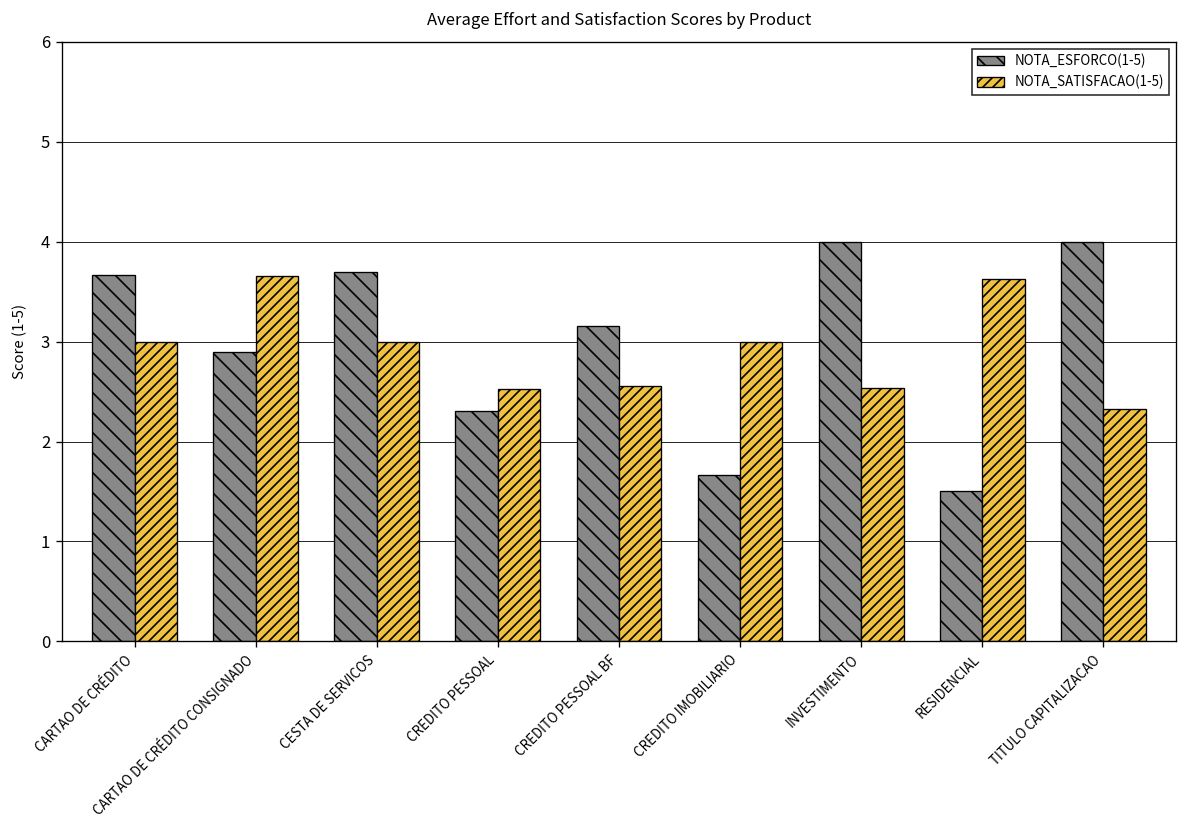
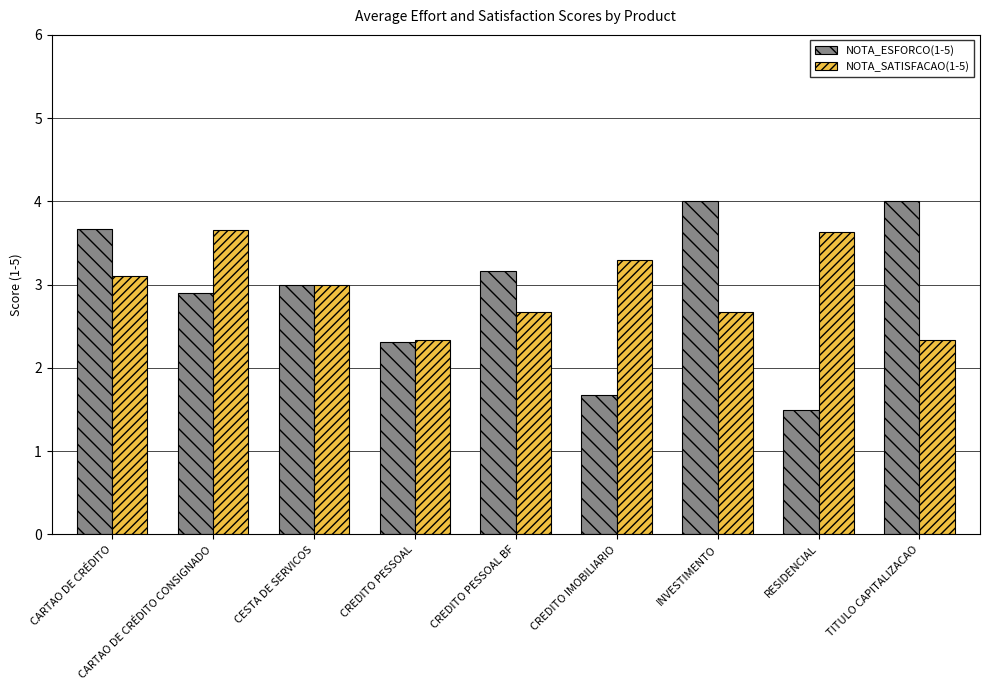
NOTA_SATISFACAO(1-5), CARTAO DE CRÉDITO: 3.0 -> 3.1
NOTA_ESFORCO(1-5), CESTA DE SERVICOS: 3.7 -> 3.0
NOTA_SATISFACAO(1-5), CREDITO PESSOAL: 2.5 -> 2.3
NOTA_SATISFACAO(1-5), CREDITO PESSOAL BF: 2.6 -> 2.7
NOTA_SATISFACAO(1-5), CREDITO IMOBILIARIO: 3.0 -> 3.3
NOTA_SATISFACAO(1-5), INVESTIMENTO: 2.5 -> 2.7
